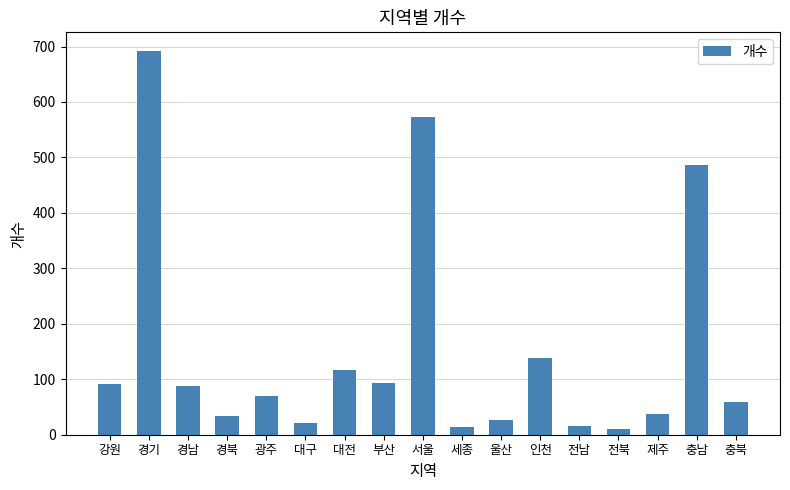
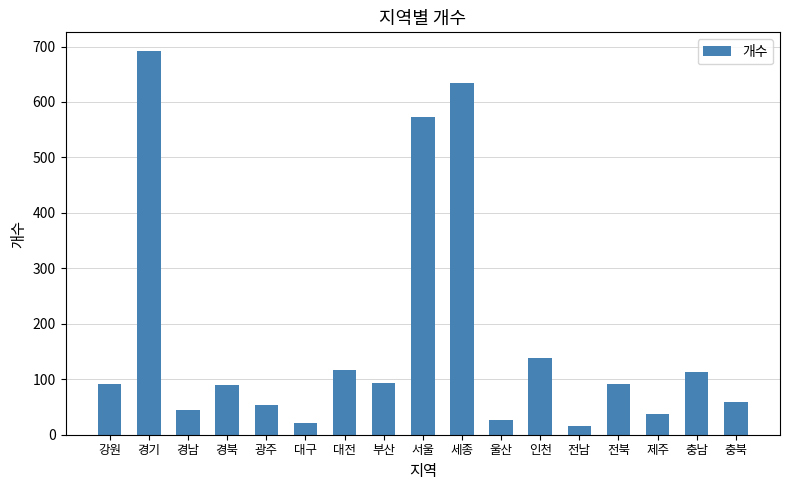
경남: 90 -> 50
경북: 30 -> 90
광주: 70 -> 50
세종: 10 -> 630
전북: 10 -> 90
충남: 490 -> 110
